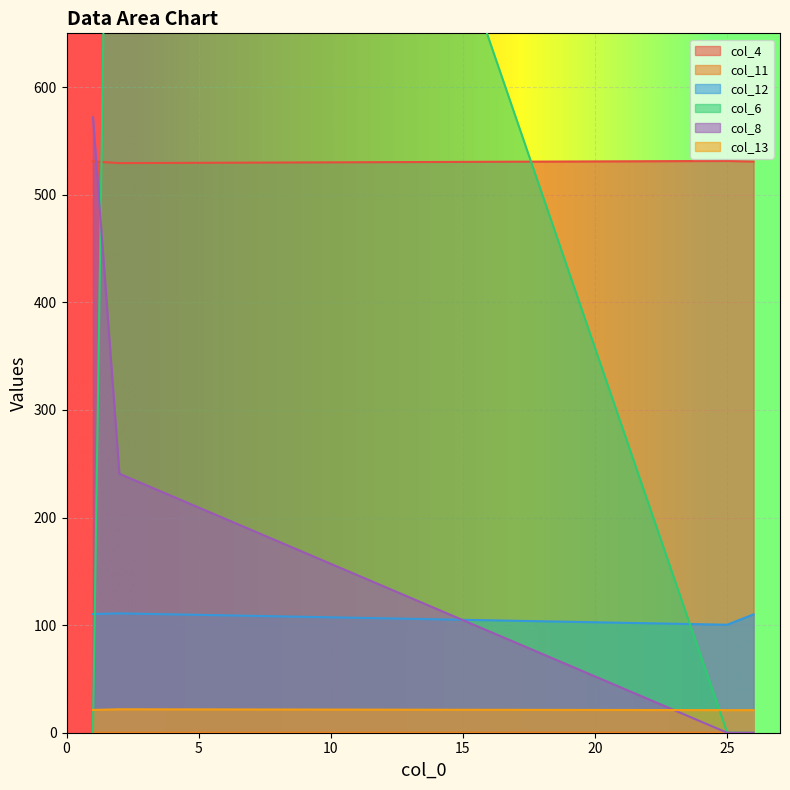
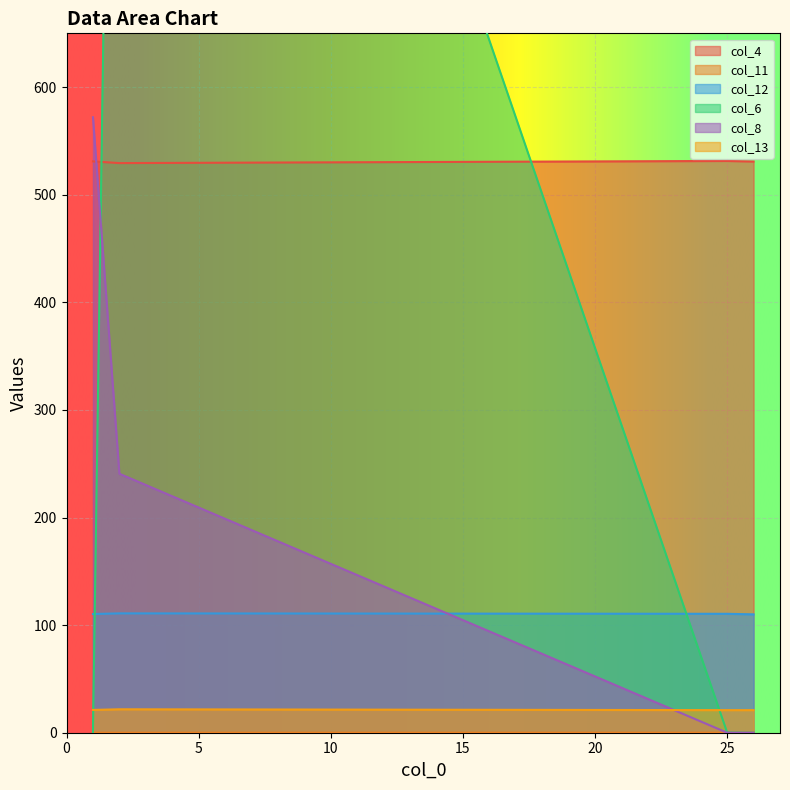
col_12, 25: 100 -> 111
